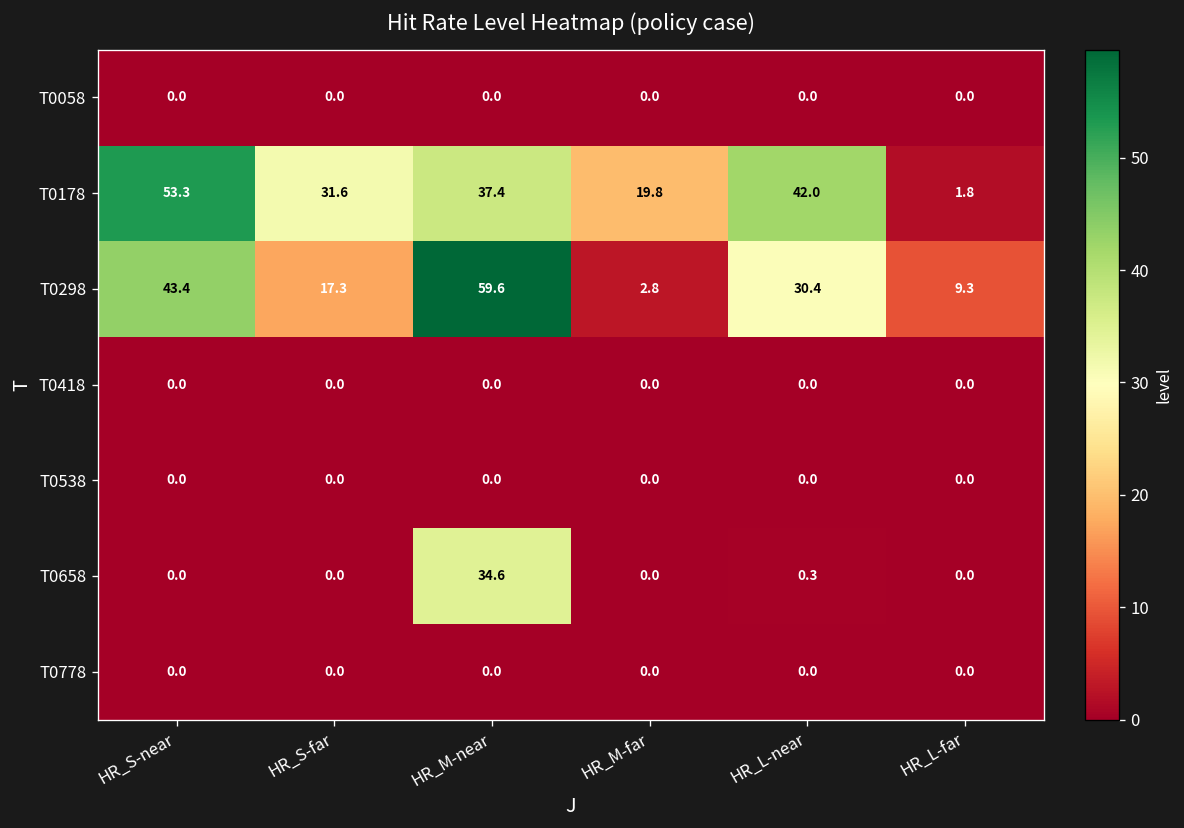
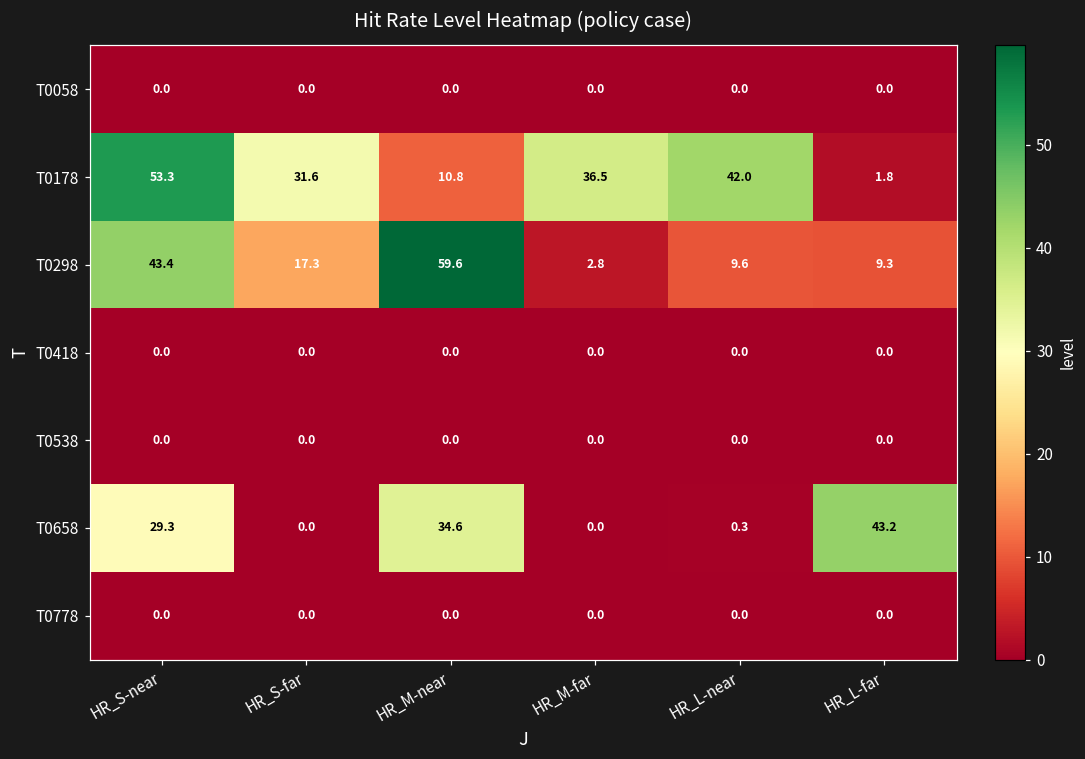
T0178, HR_M-near: 37.4 -> 10.8
T0178, HR_M-far: 19.8 -> 36.5
T0298, HR_L-near: 30.4 -> 9.6
T0658, HR_S-near: 0.0 -> 29.3
T0658, HR_L-far: 0.0 -> 43.2
